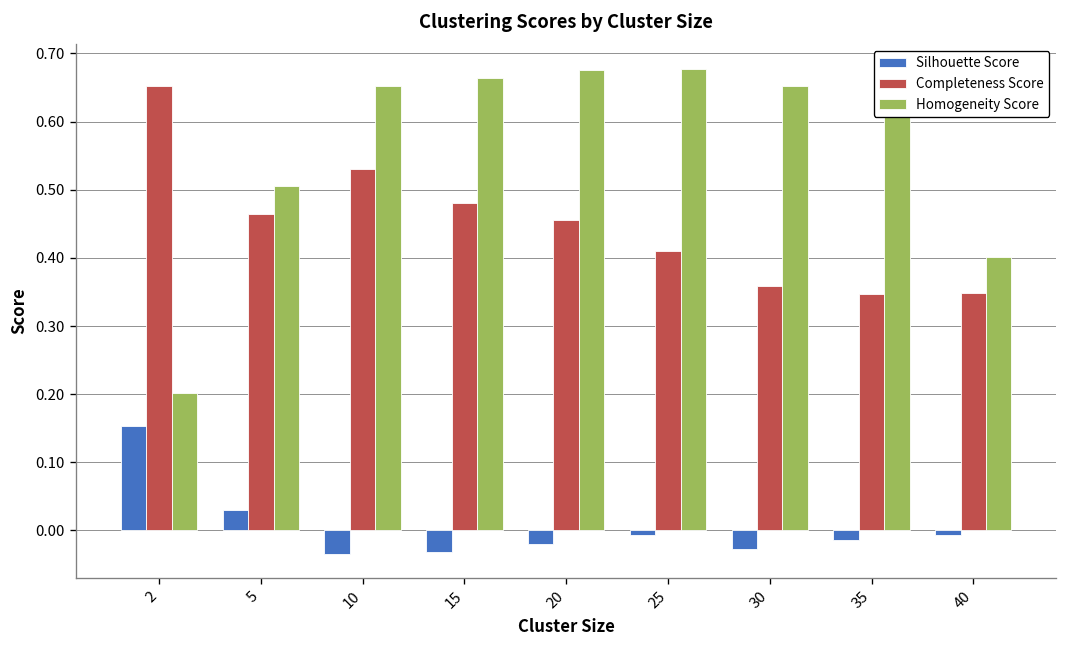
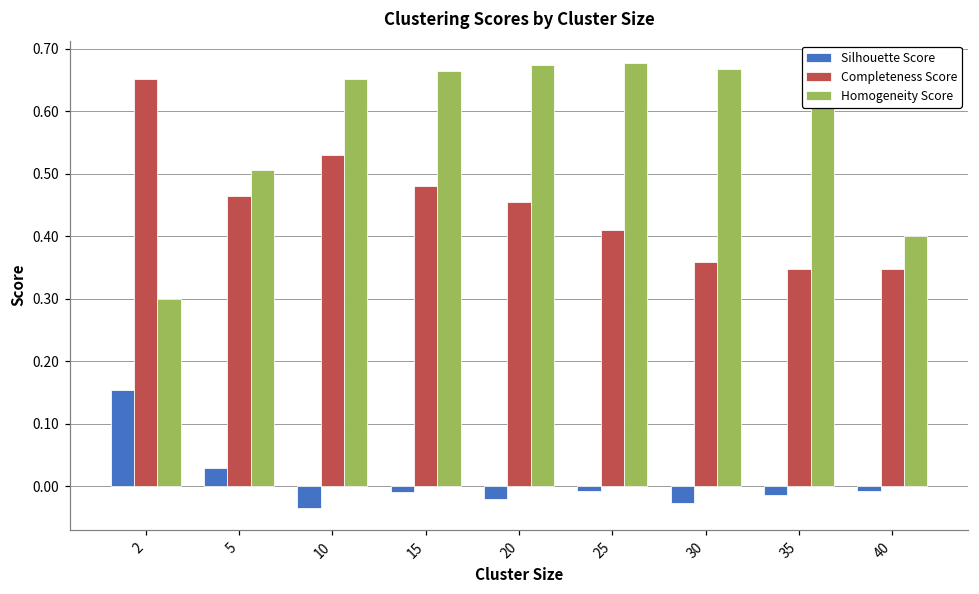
Homogeneity Score, 2: 0.20 -> 0.30
Silhouette Score, 15: -0.03 -> -0.01
Homogeneity Score, 30: 0.65 -> 0.67
